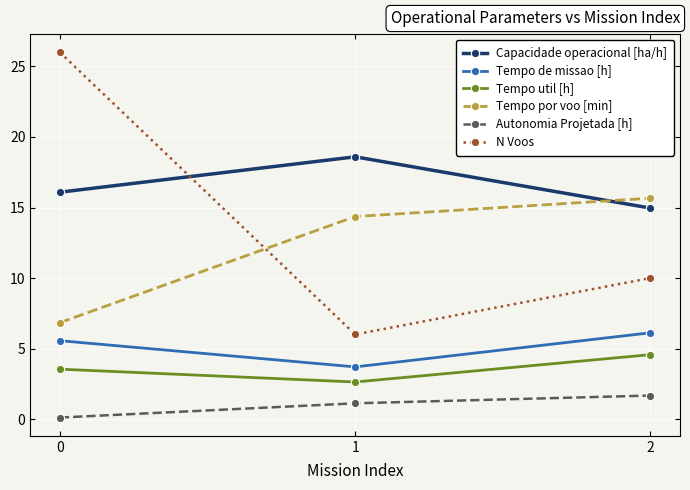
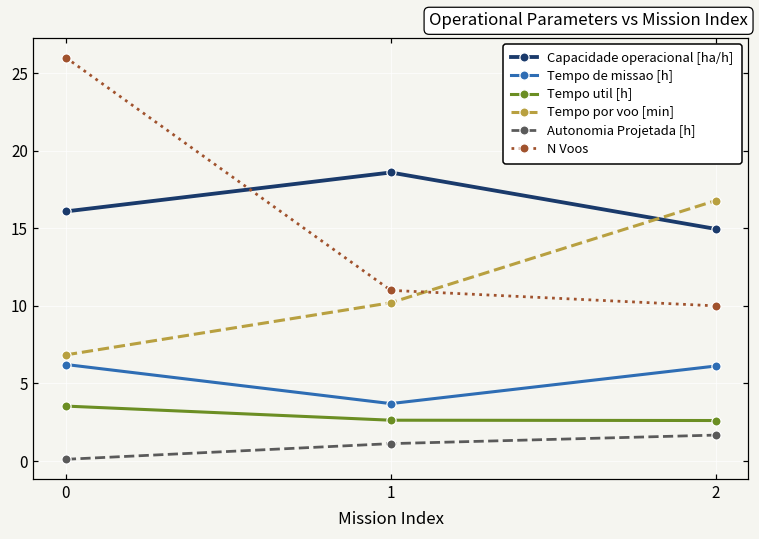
Tempo de missao [h], 0: 5.6 -> 6.2
Tempo por voo [min], 1: 14.4 -> 10.2
N Voos, 1: 6 -> 11
Tempo util [h], 2: 4.6 -> 2.6
Tempo por voo [min], 2: 15.7 -> 16.8
